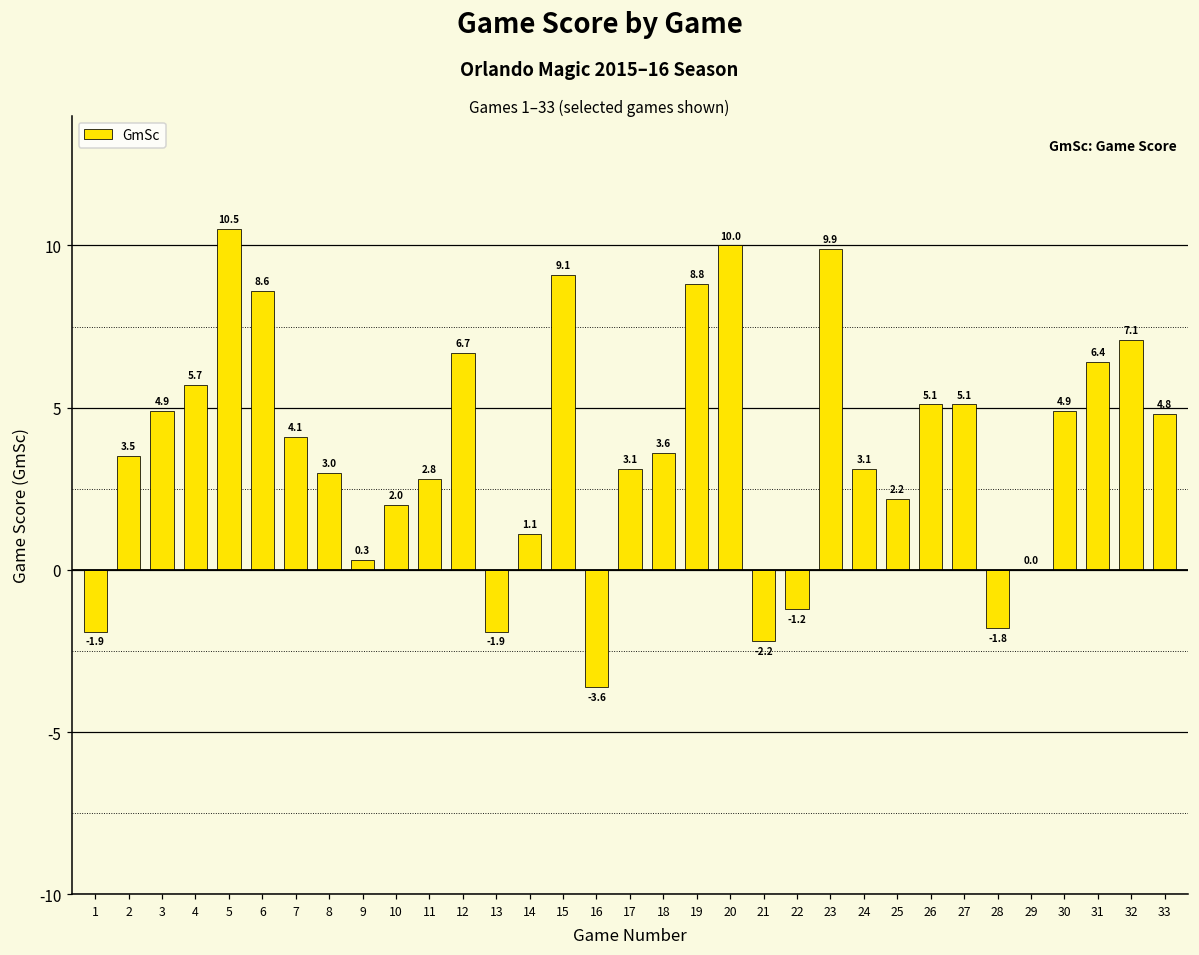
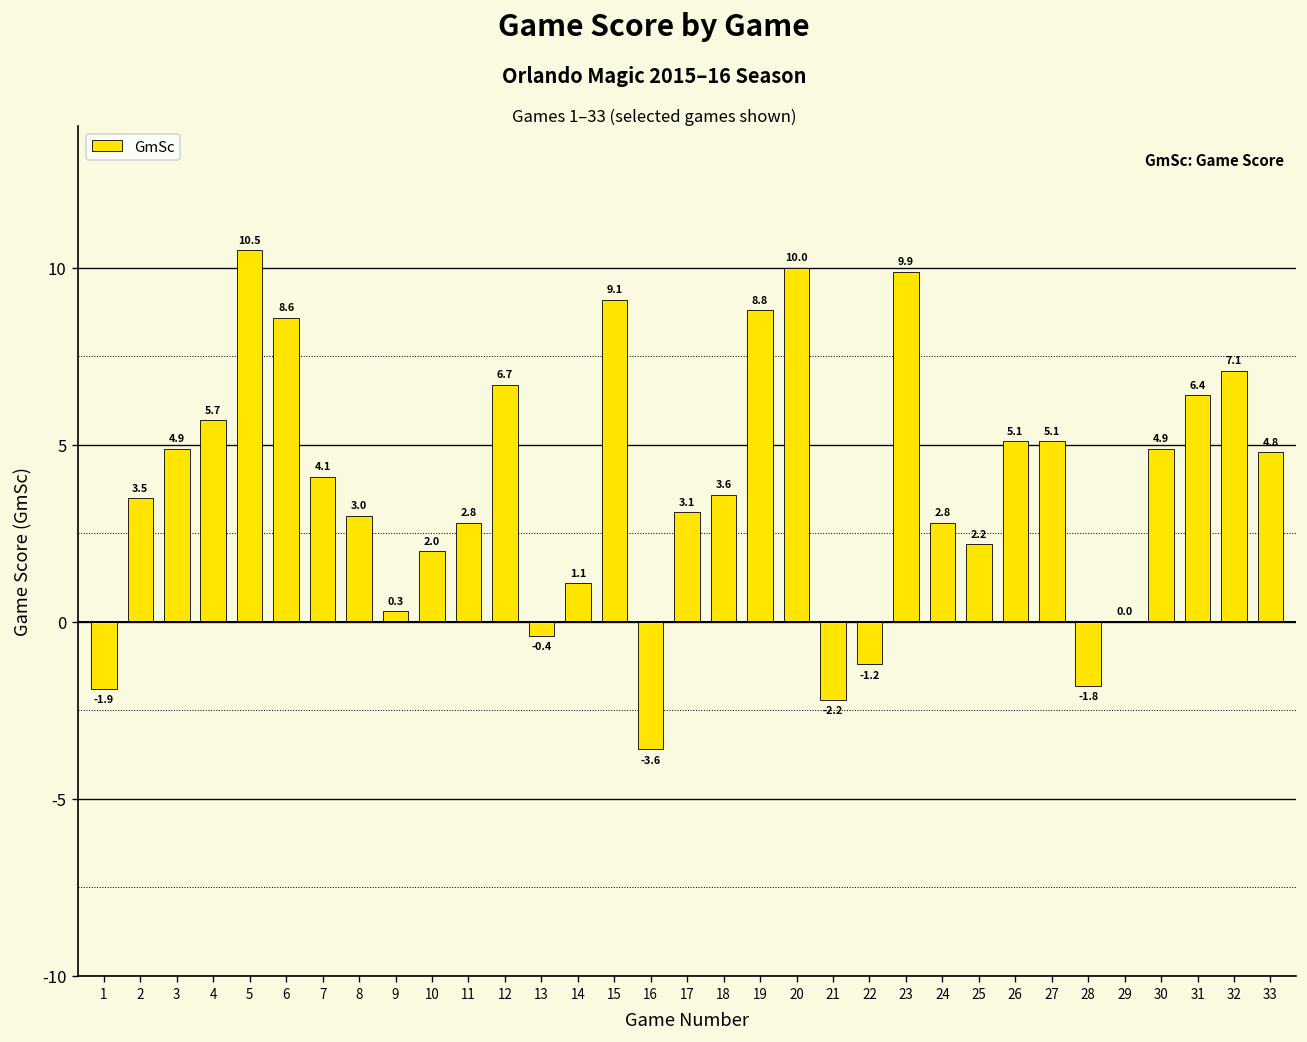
13: -1.9 -> -0.4
24: 3.1 -> 2.8
